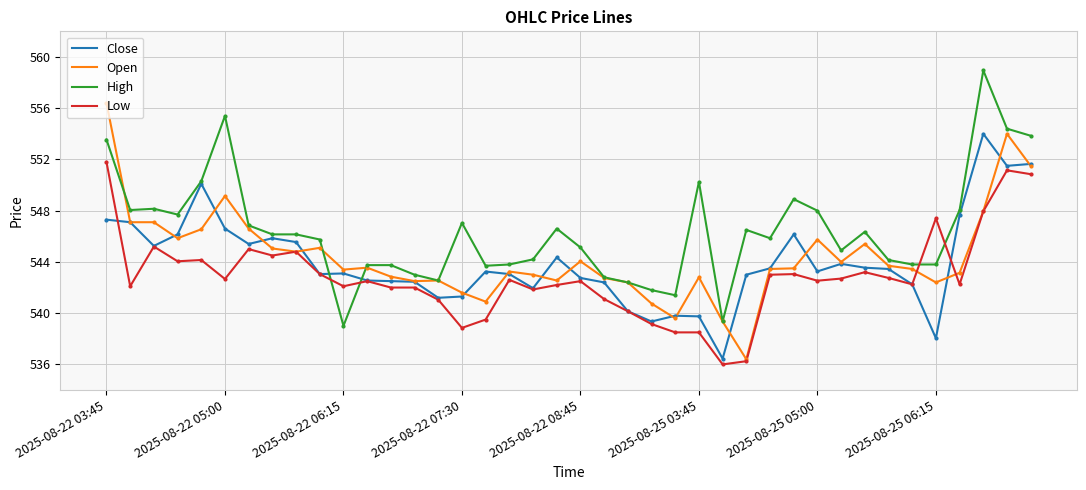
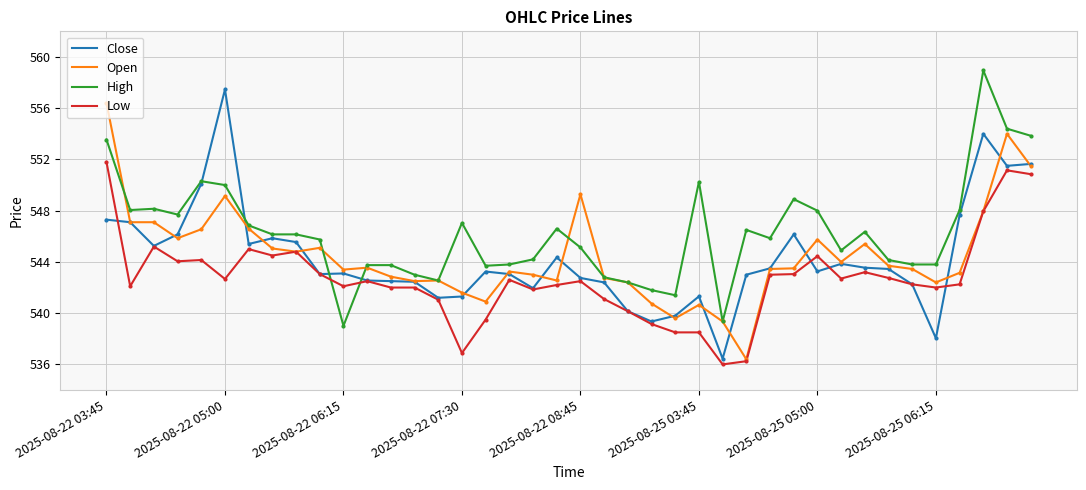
Close, 2025-08-22 05:00: 546.6 -> 557.5
High, 2025-08-22 05:00: 555.4 -> 550.0
Low, 2025-08-22 07:30: 538.8 -> 536.9
Open, 2025-08-22 08:45: 544.0 -> 549.3
Close, 2025-08-25 03:45: 539.8 -> 541.3
Open, 2025-08-25 03:45: 542.8 -> 540.6
Low, 2025-08-25 05:00: 542.5 -> 544.5
Low, 2025-08-25 06:15: 547.4 -> 542.0
